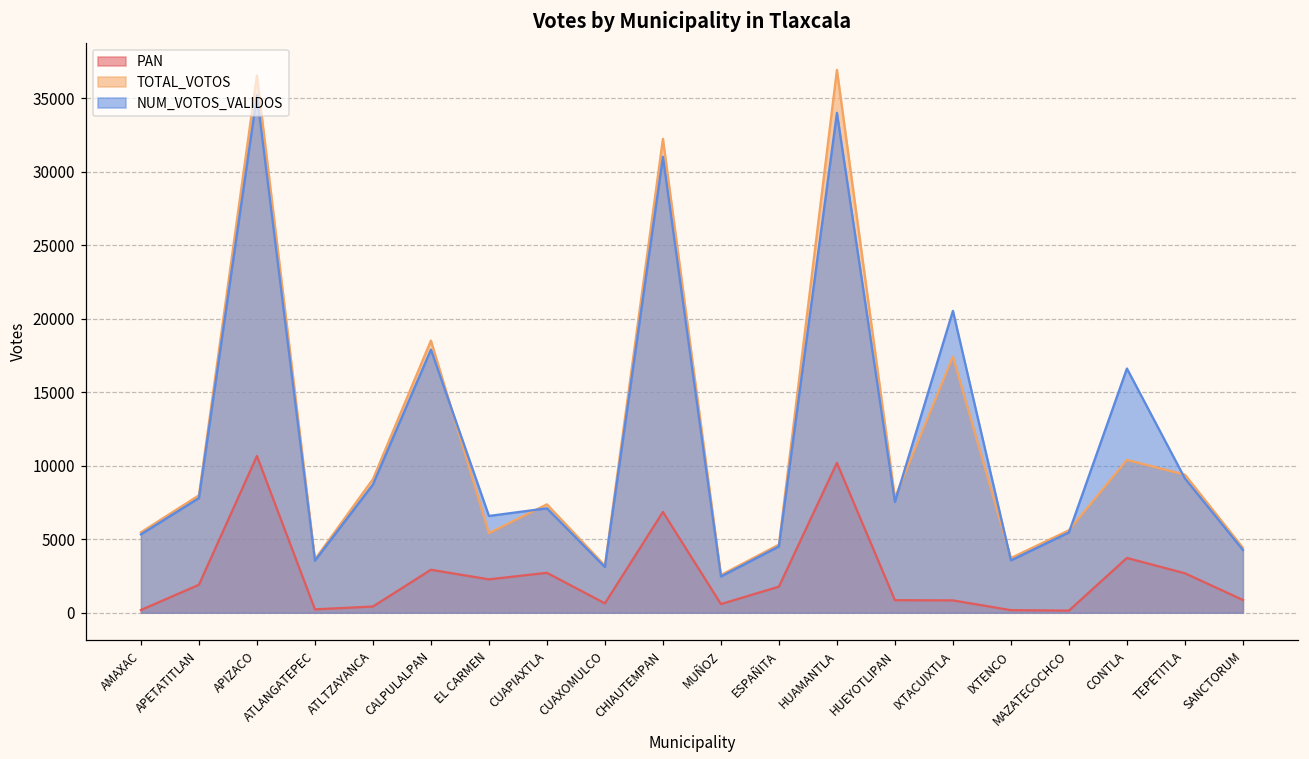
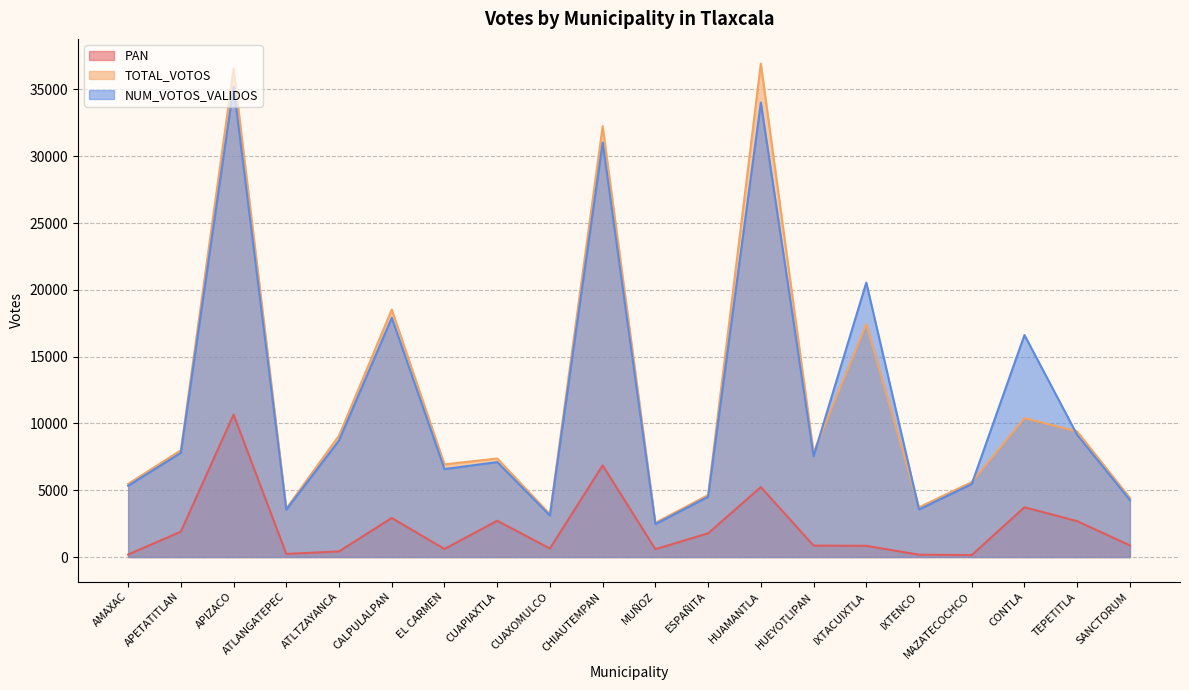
PAN, EL CARMEN: 2300 -> 600
TOTAL_VOTOS, EL CARMEN: 5400 -> 6900
PAN, HUAMANTLA: 10200 -> 5200
